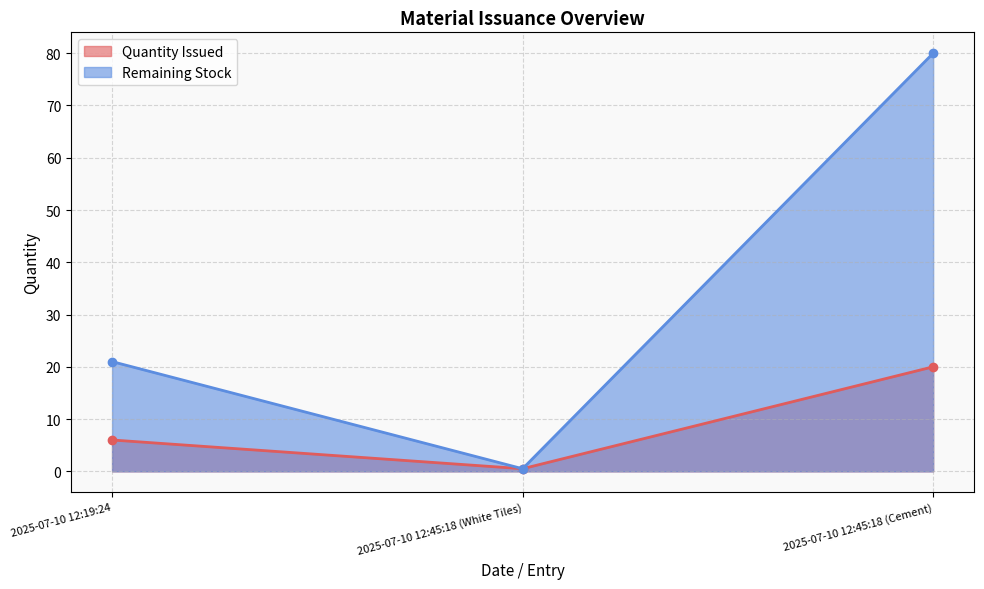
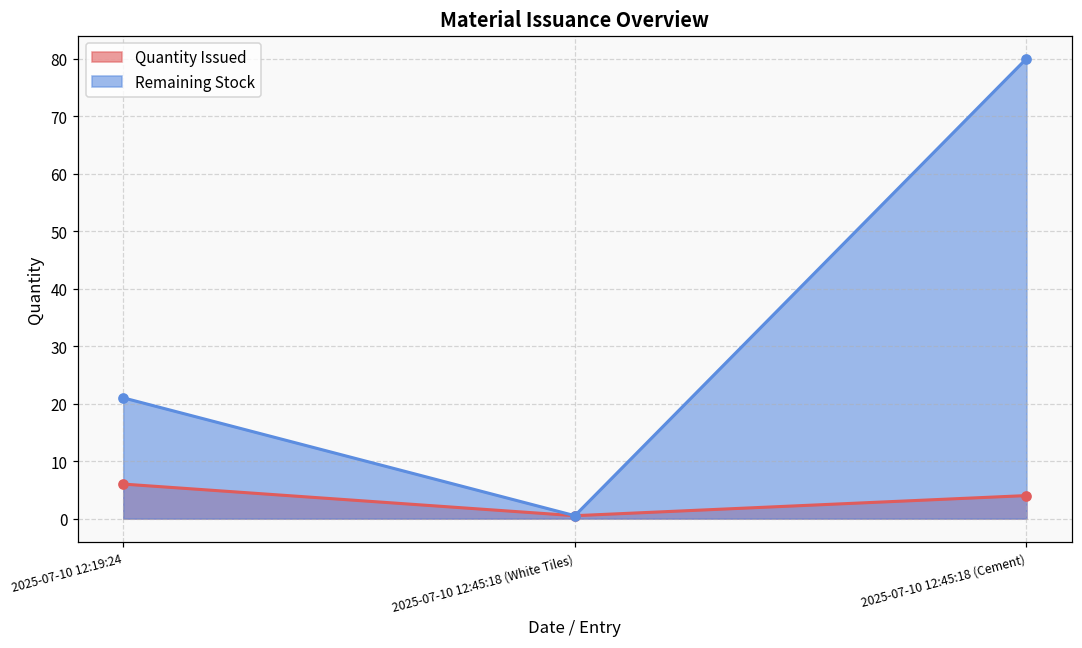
Quantity Issued, 2025-07-10 12:45:18 (Cement): 20 -> 4
